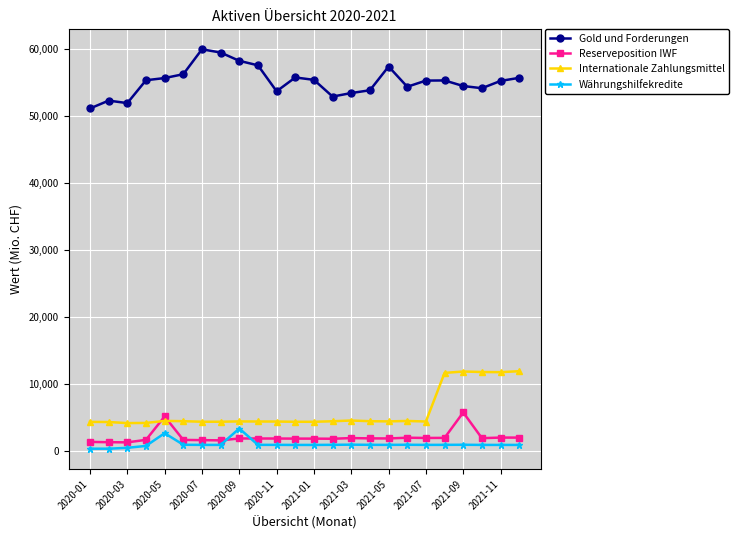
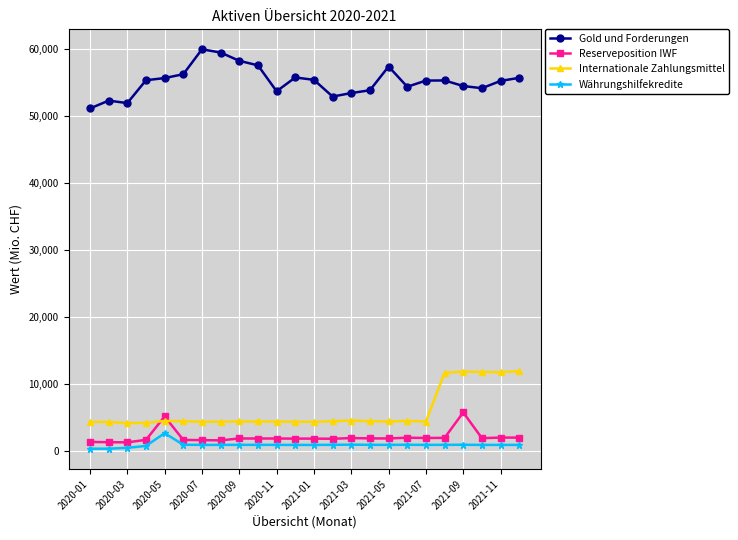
Währungshilfekredite, 2020-09: 3,000 -> 1,000
